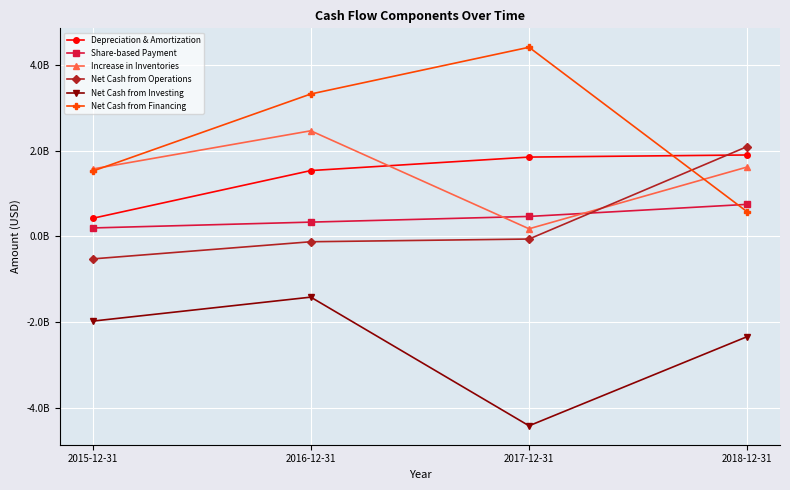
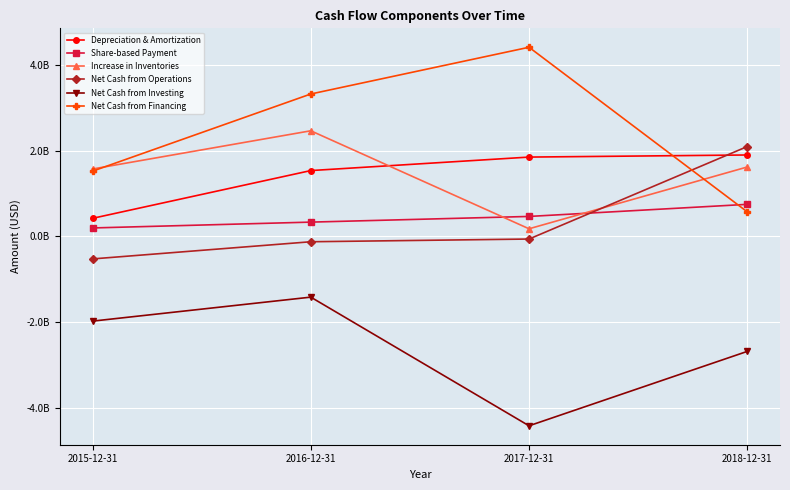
Net Cash from Investing, 2018-12-31: -2300000000 -> -2700000000
